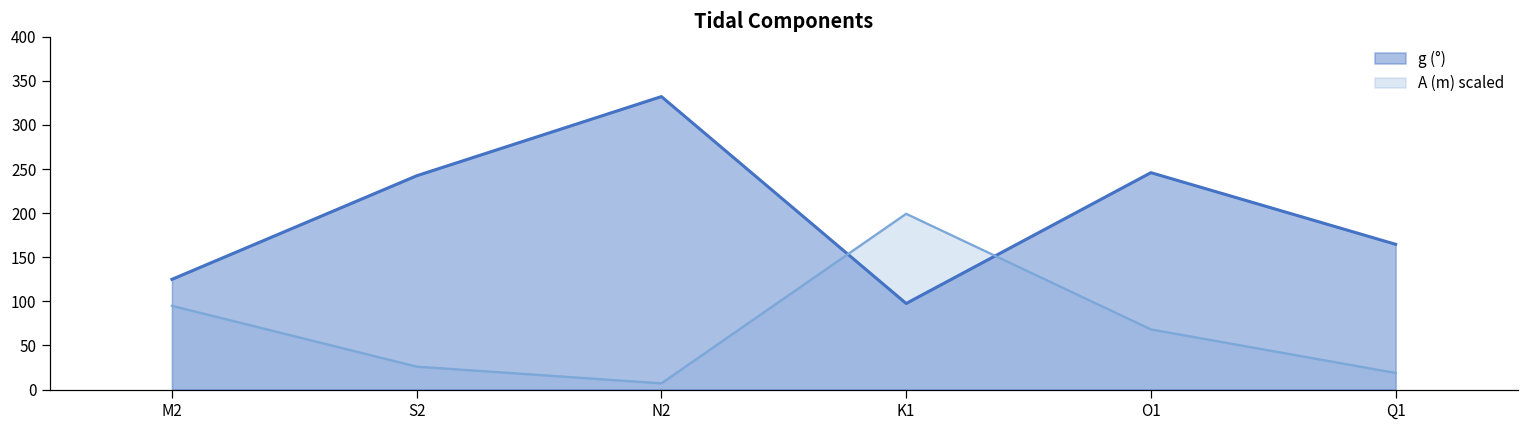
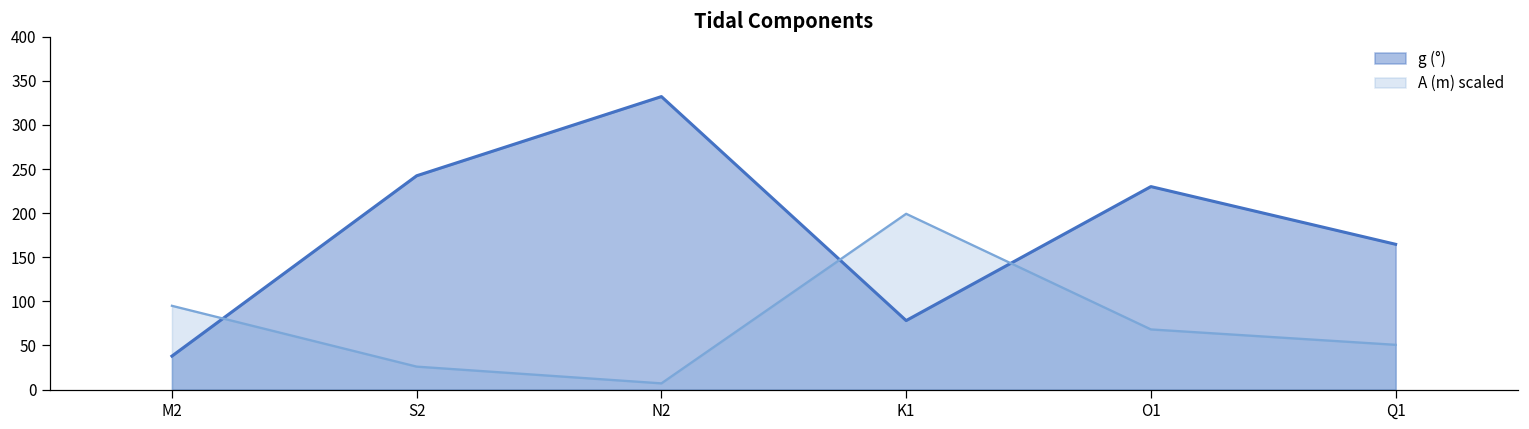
g (°), M2: 120 -> 40
g (°), K1: 100 -> 80
g (°), O1: 250 -> 230
A (m) scaled, Q1: 20 -> 50
